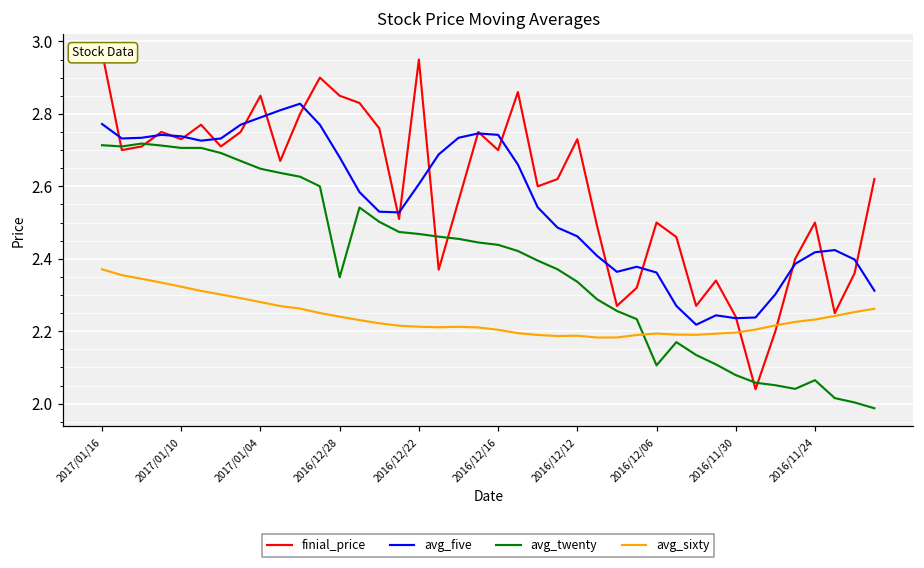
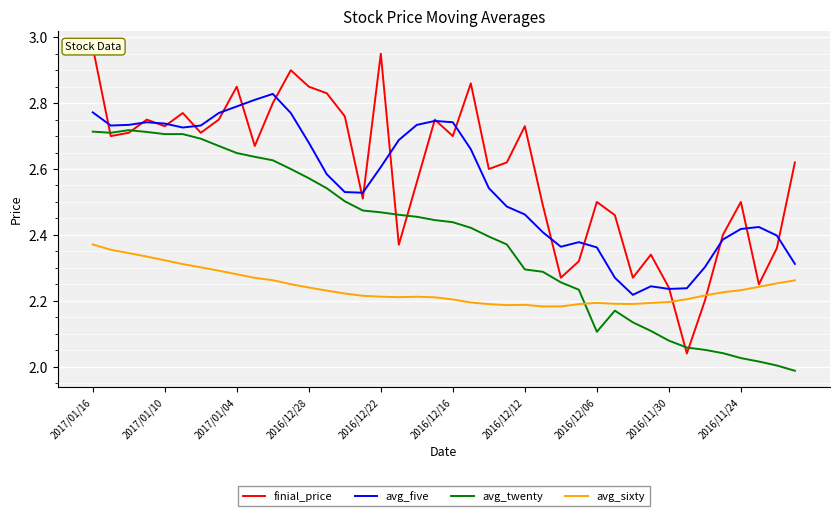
avg_twenty, 2016/12/28: 2.35 -> 2.57
avg_twenty, 2016/12/12: 2.34 -> 2.30
avg_twenty, 2016/11/24: 2.07 -> 2.03
